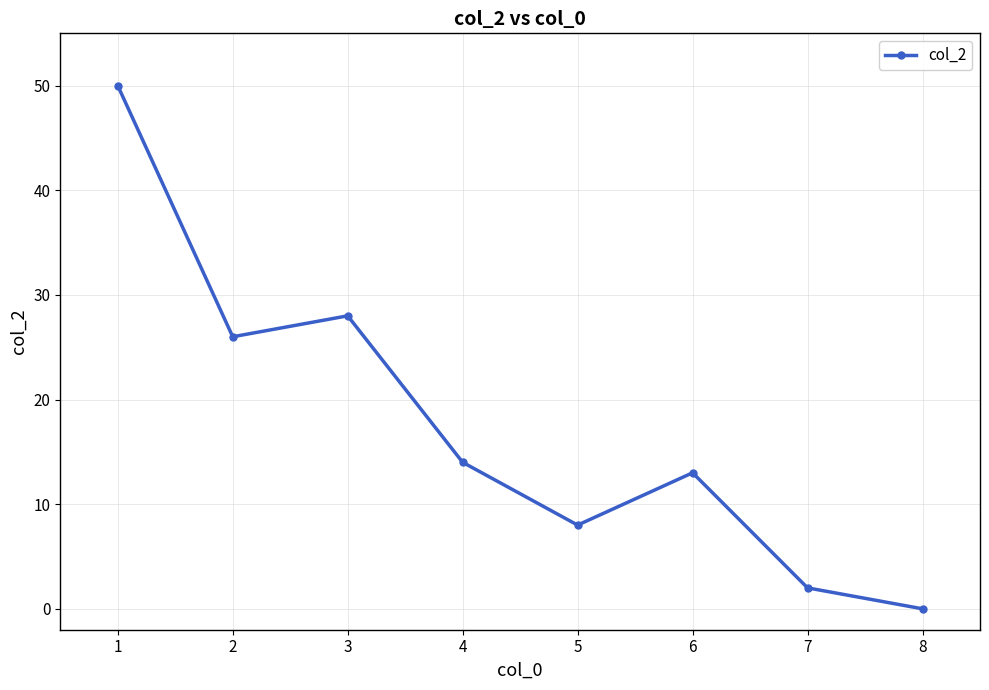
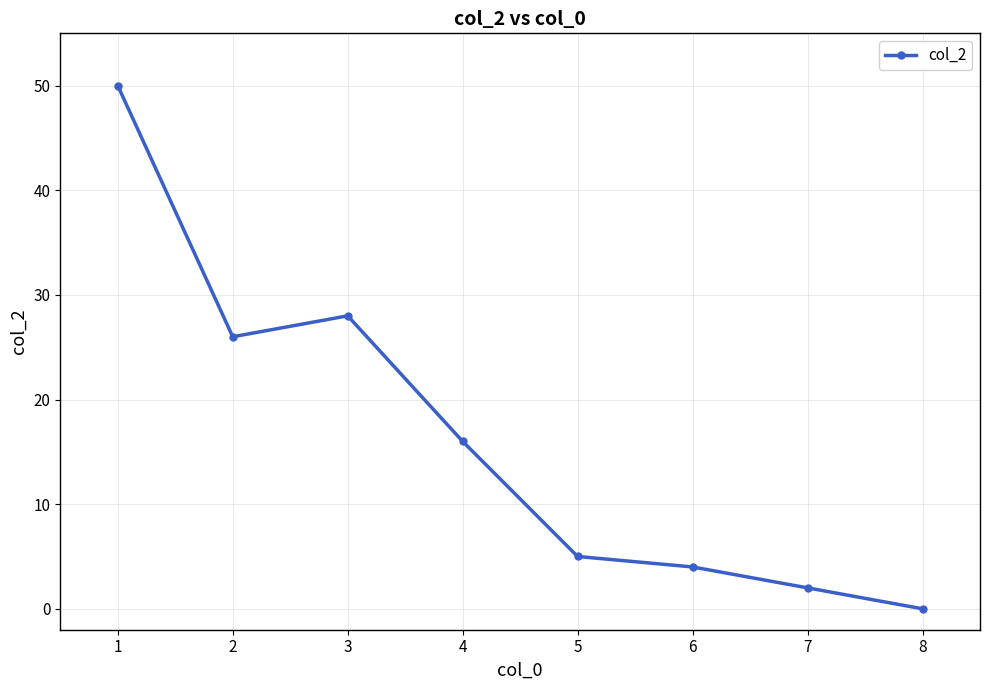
4: 14 -> 16
5: 8 -> 5
6: 13 -> 4
